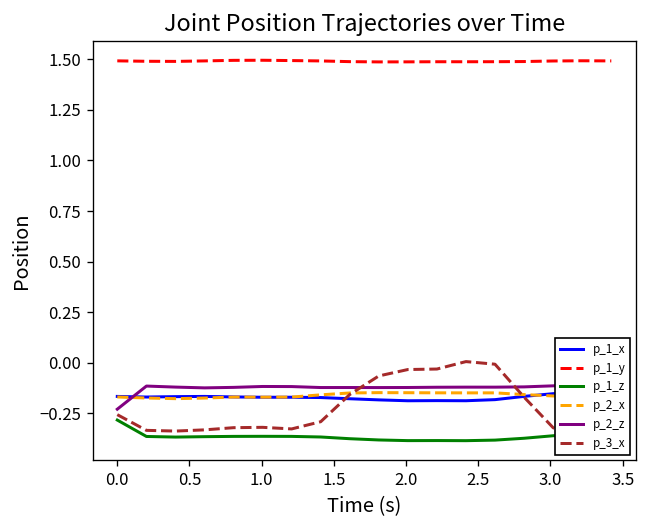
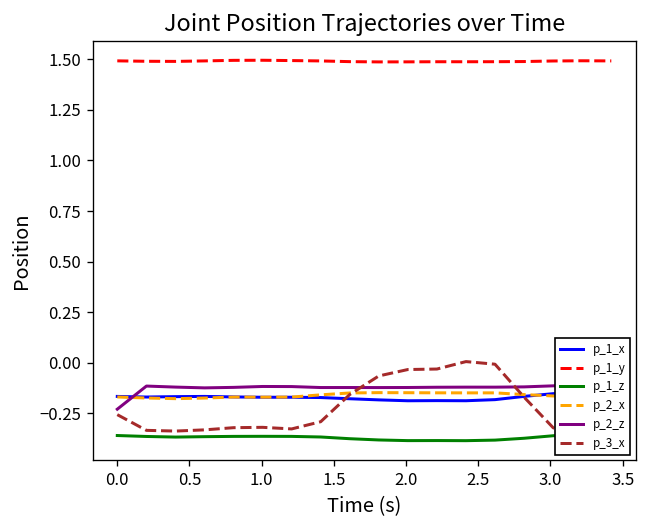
p_1_z, 0.0: -0.28 -> -0.36
